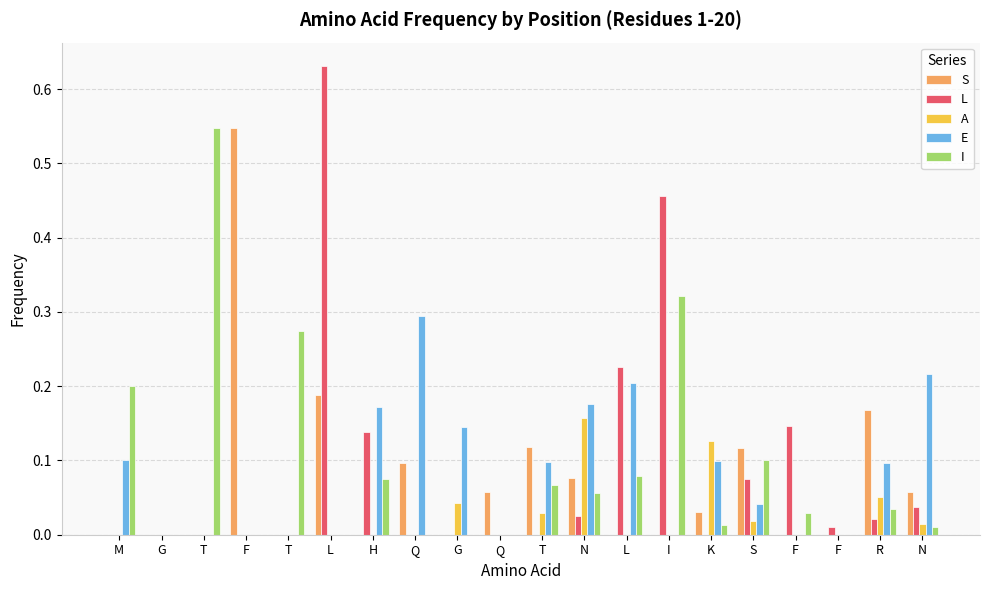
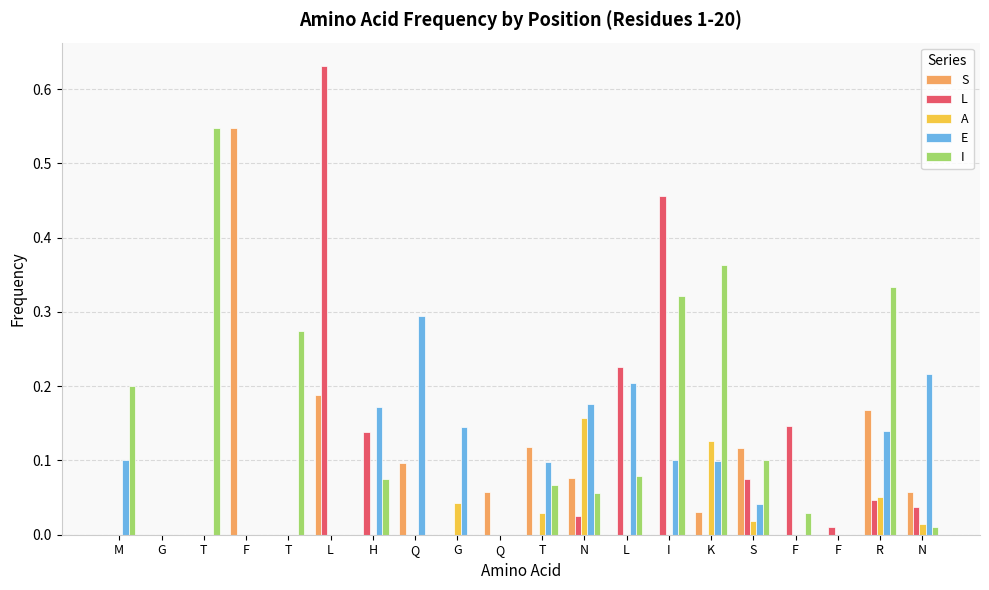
E, I: 0.0 -> 0.1
I, K: 0.01 -> 0.36
L, R: 0.02 -> 0.05
E, R: 0.10 -> 0.14
I, R: 0.04 -> 0.33
